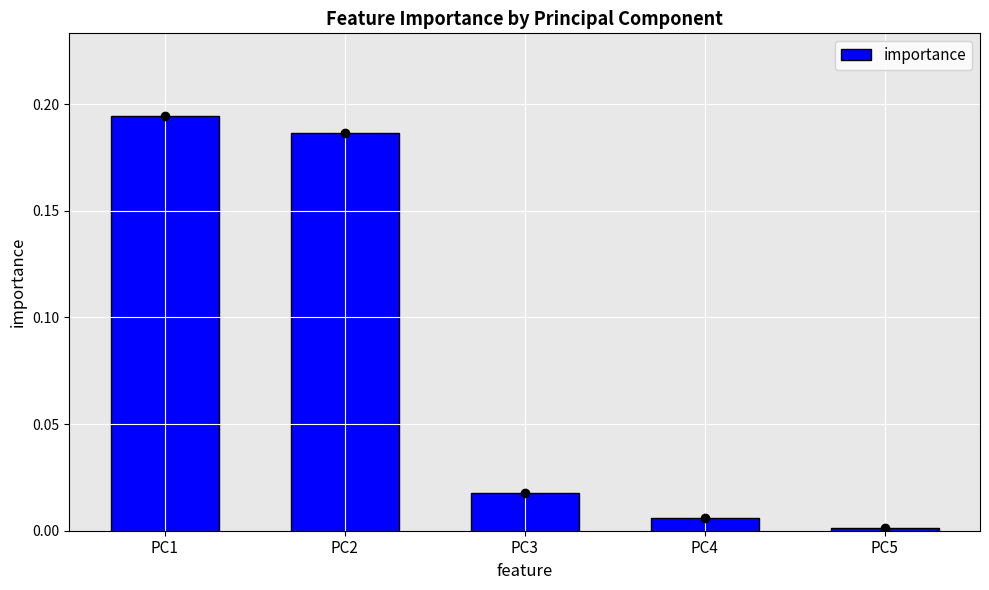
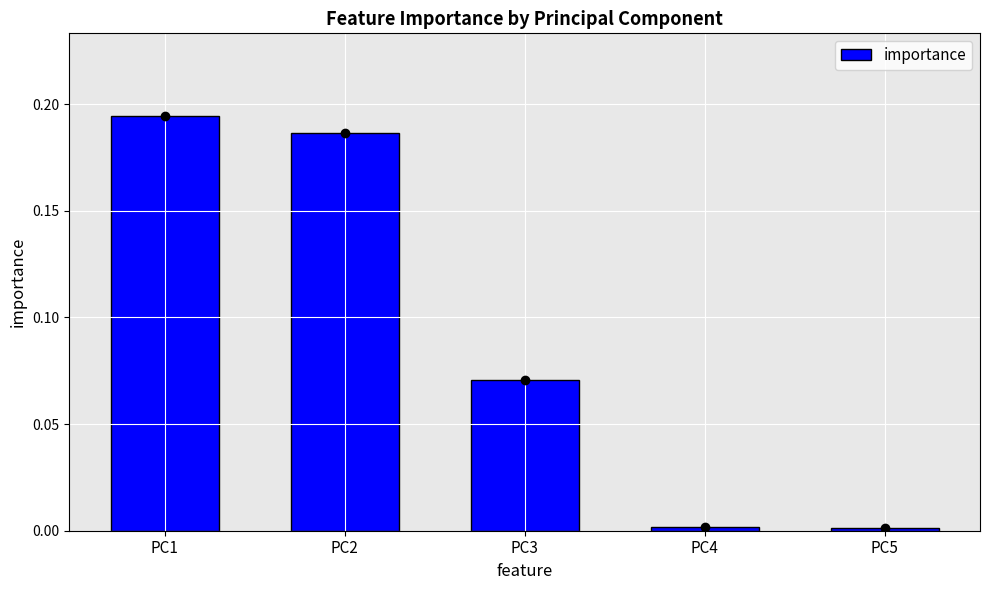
PC3: 0.018 -> 0.071
PC4: 0.006 -> 0.002
